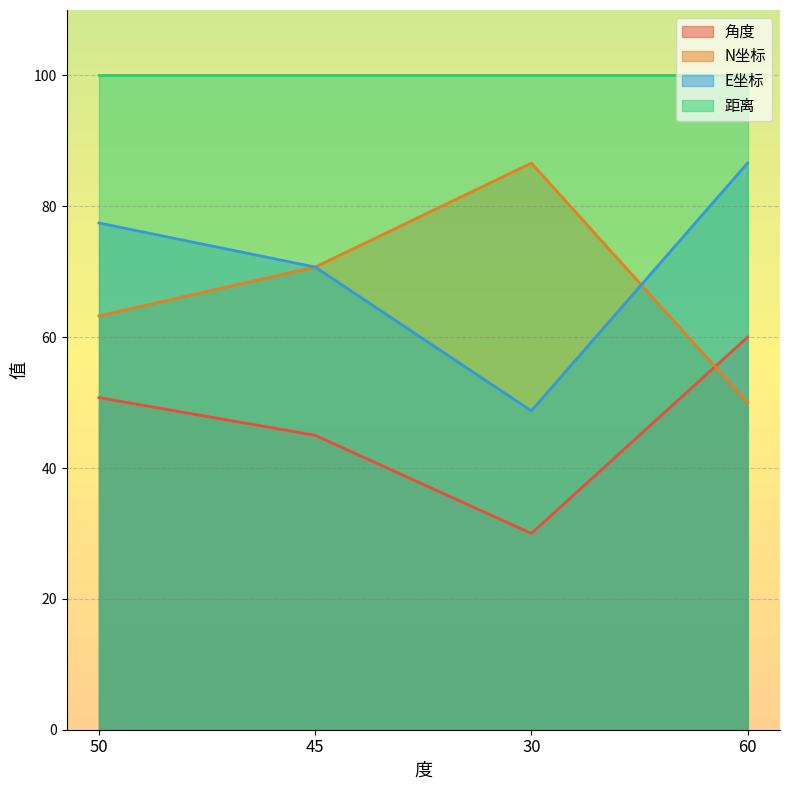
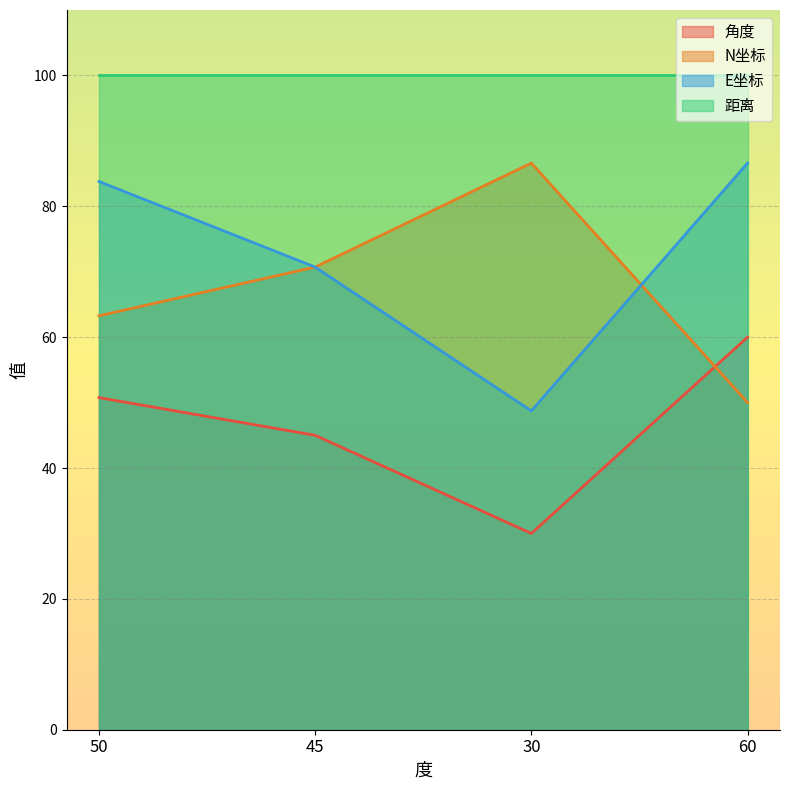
E坐标, 50: 77 -> 84
